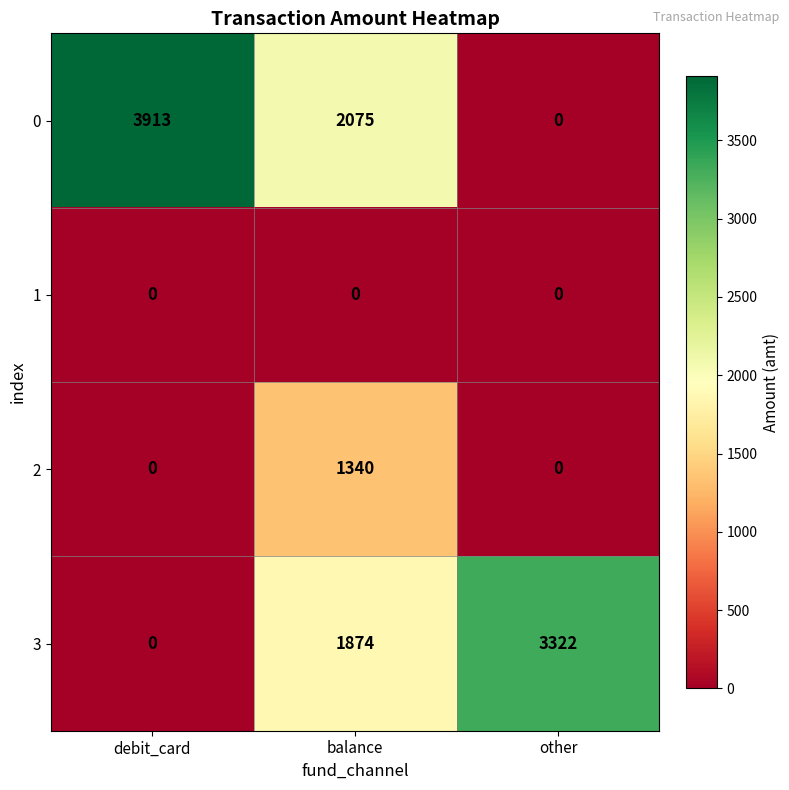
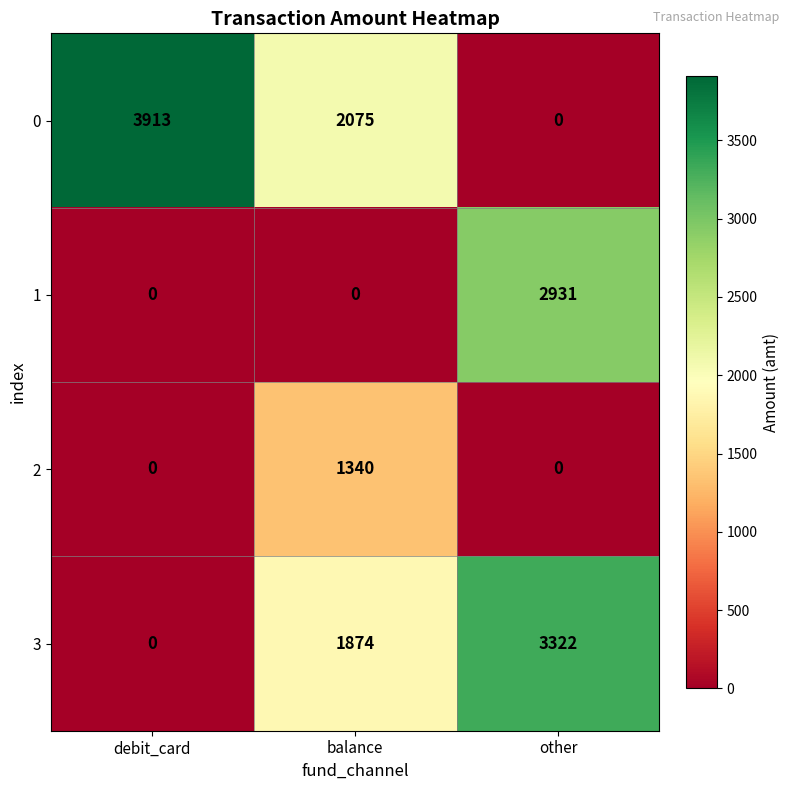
1, other: 0 -> 2931
